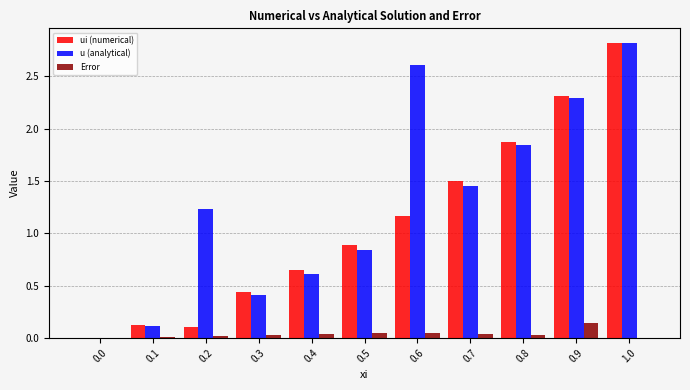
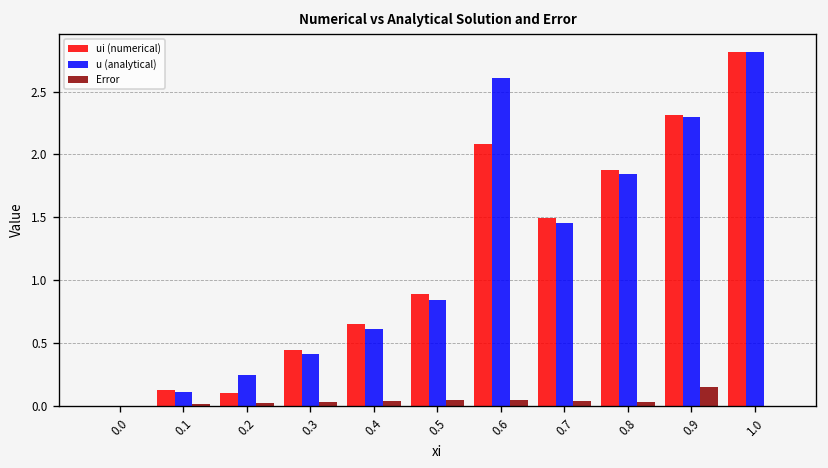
u (analytical), 0.2: 1.23 -> 0.25
ui (numerical), 0.6: 1.17 -> 2.09
